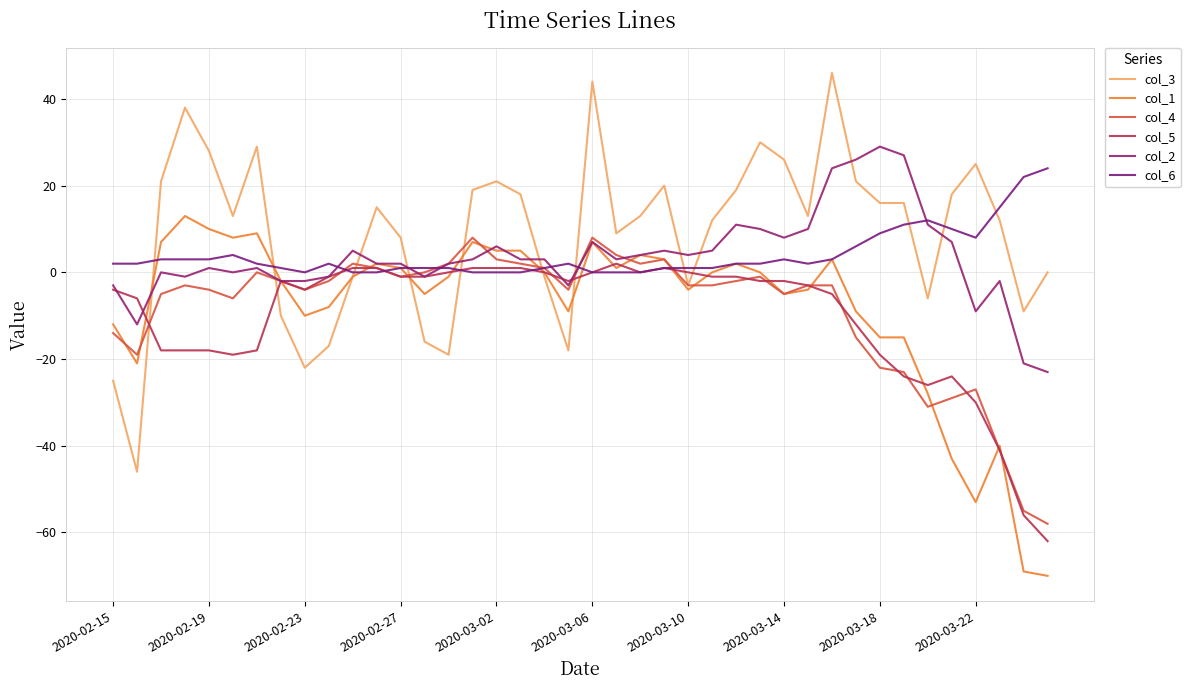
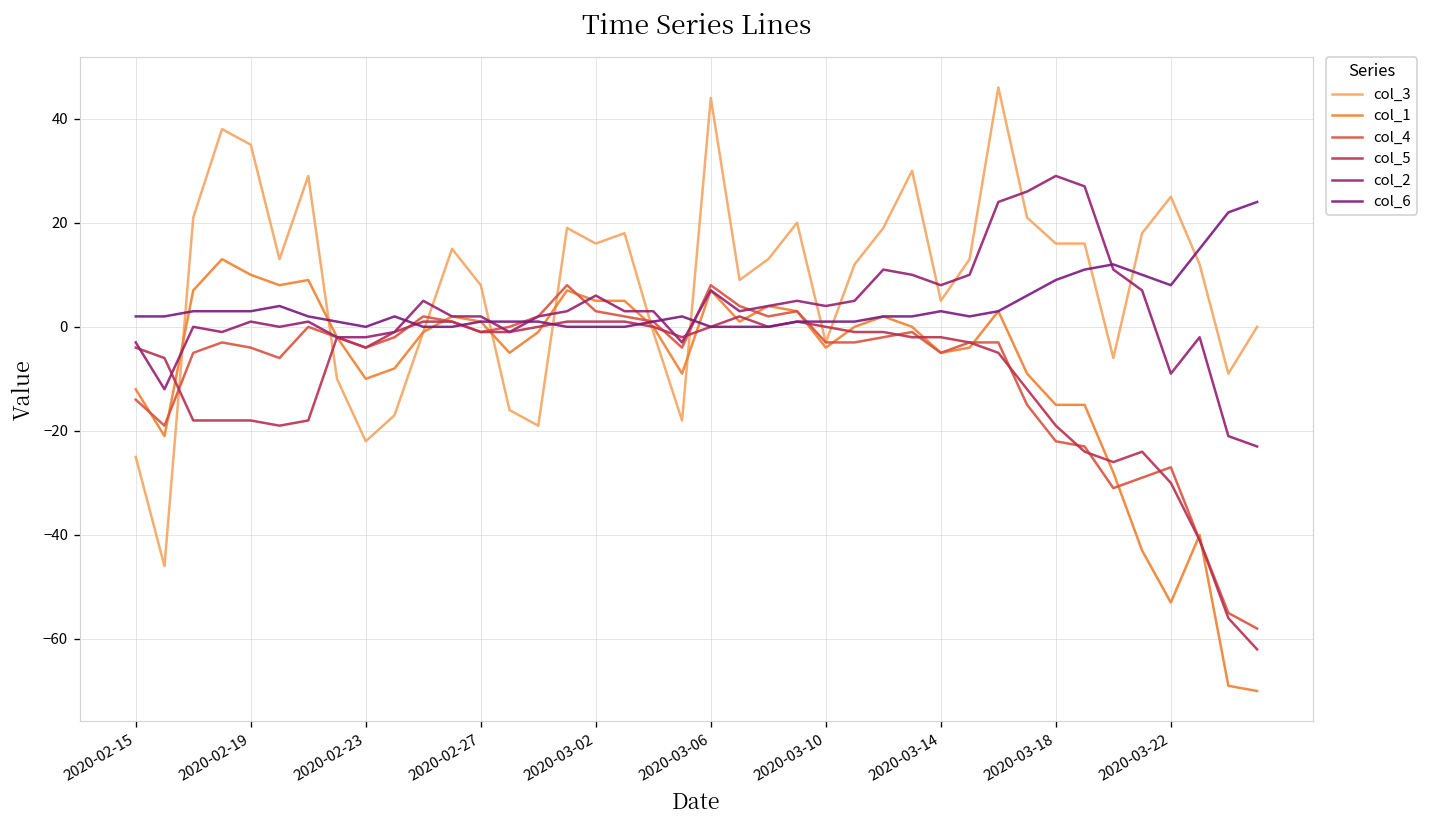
col_3, 2020-02-19: 28 -> 35
col_3, 2020-03-02: 21 -> 16
col_3, 2020-03-14: 26 -> 5
